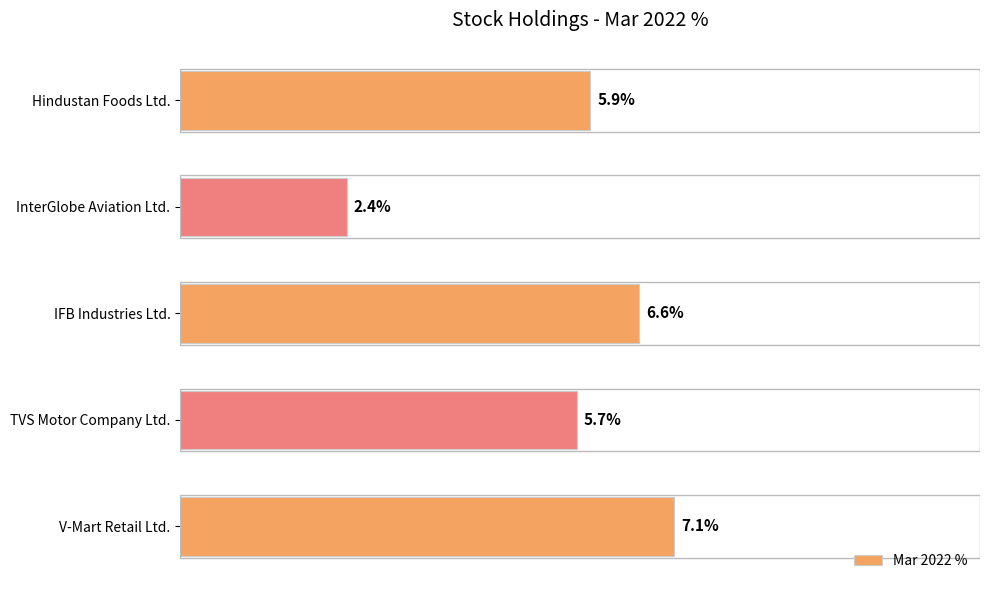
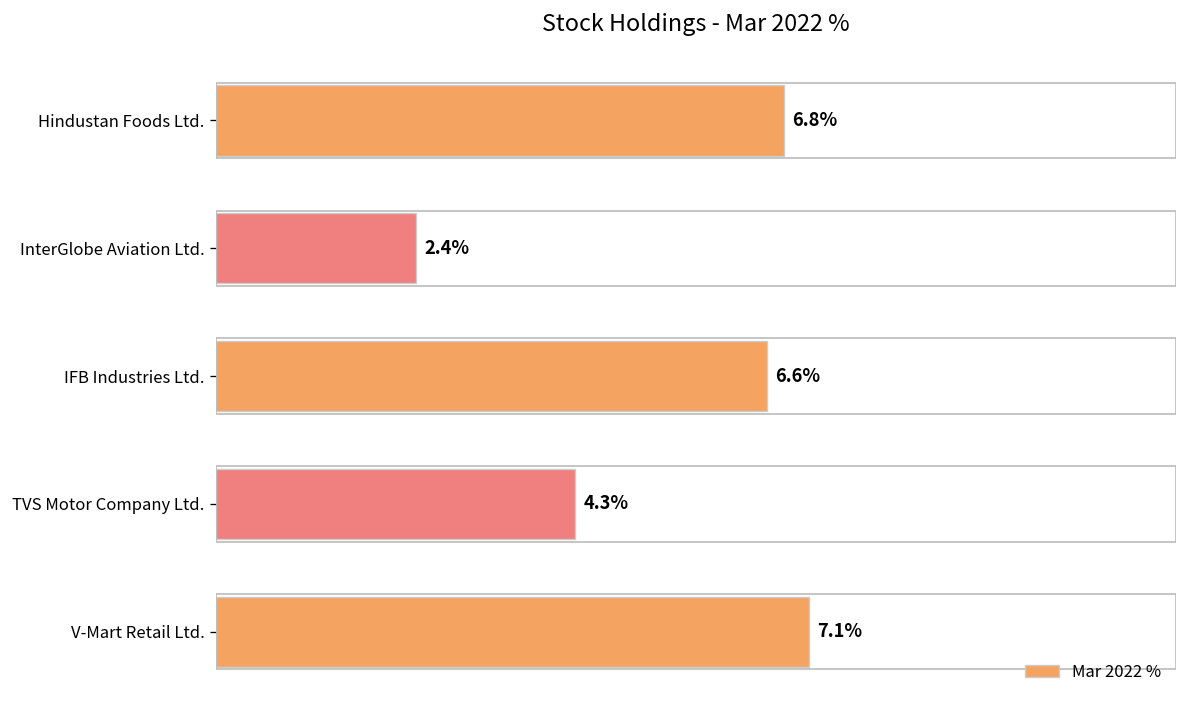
Hindustan Foods Ltd.: 5.9% -> 6.8%
TVS Motor Company Ltd.: 5.7% -> 4.3%
